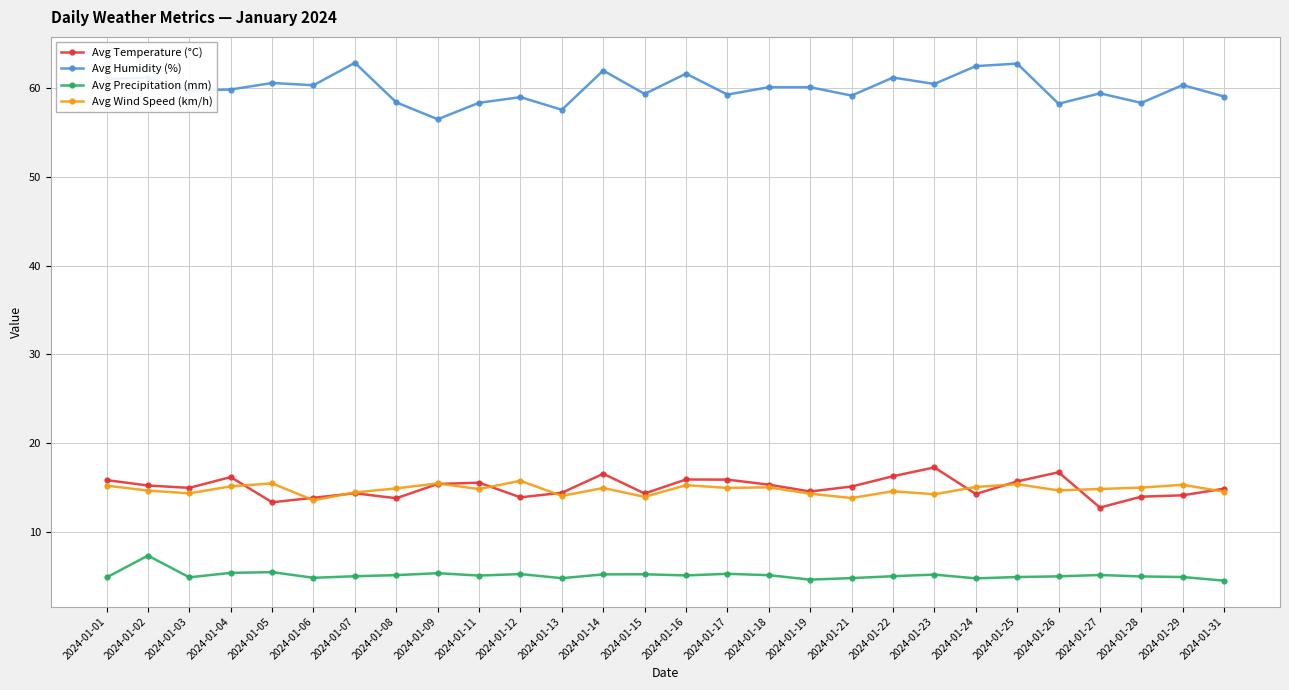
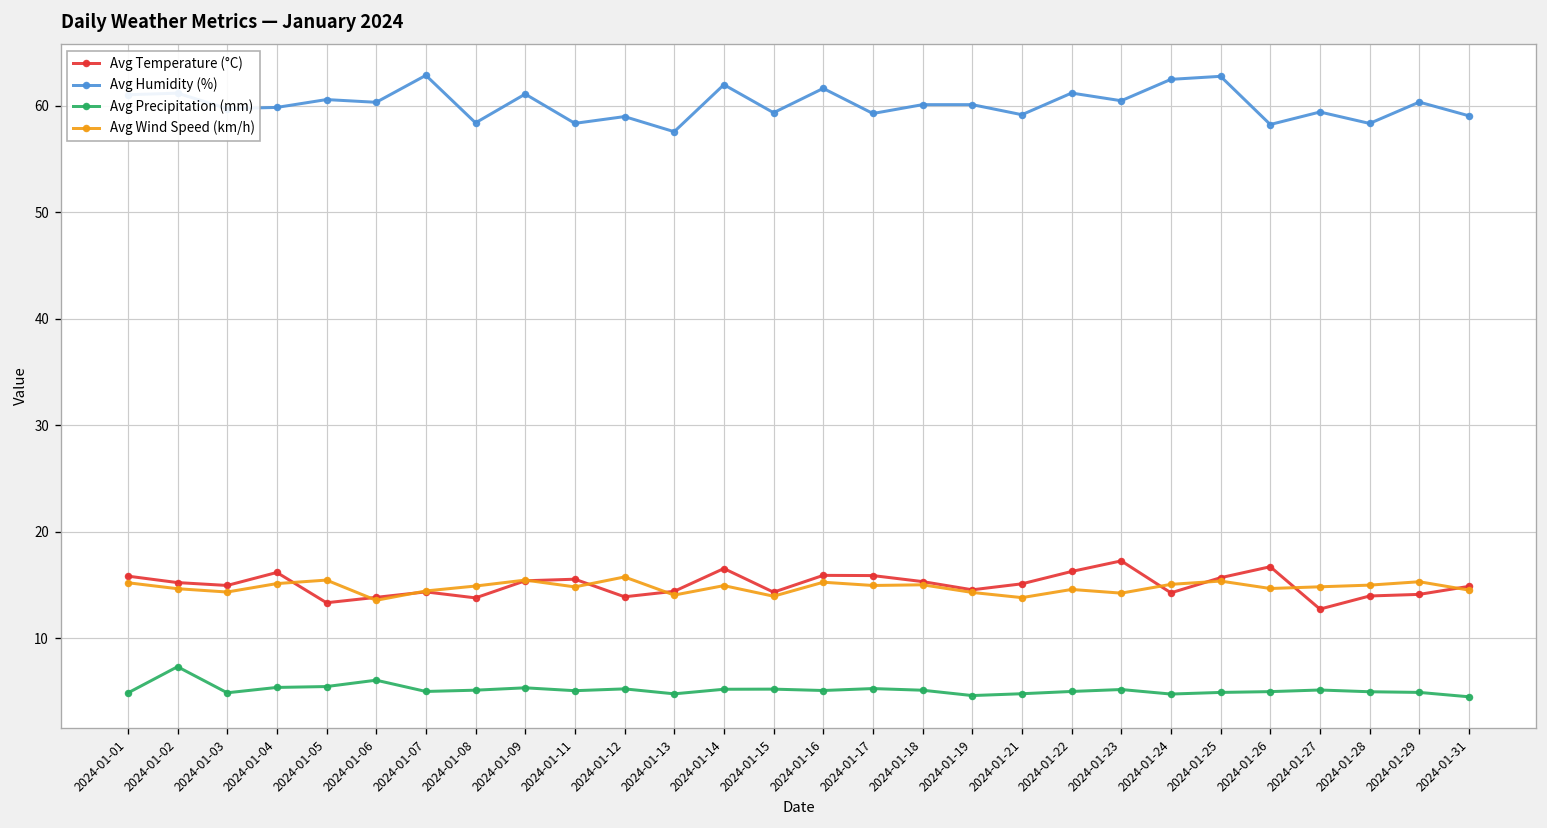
Avg Precipitation (mm), 2024-01-06: 5 -> 6
Avg Humidity (%), 2024-01-09: 56 -> 61
